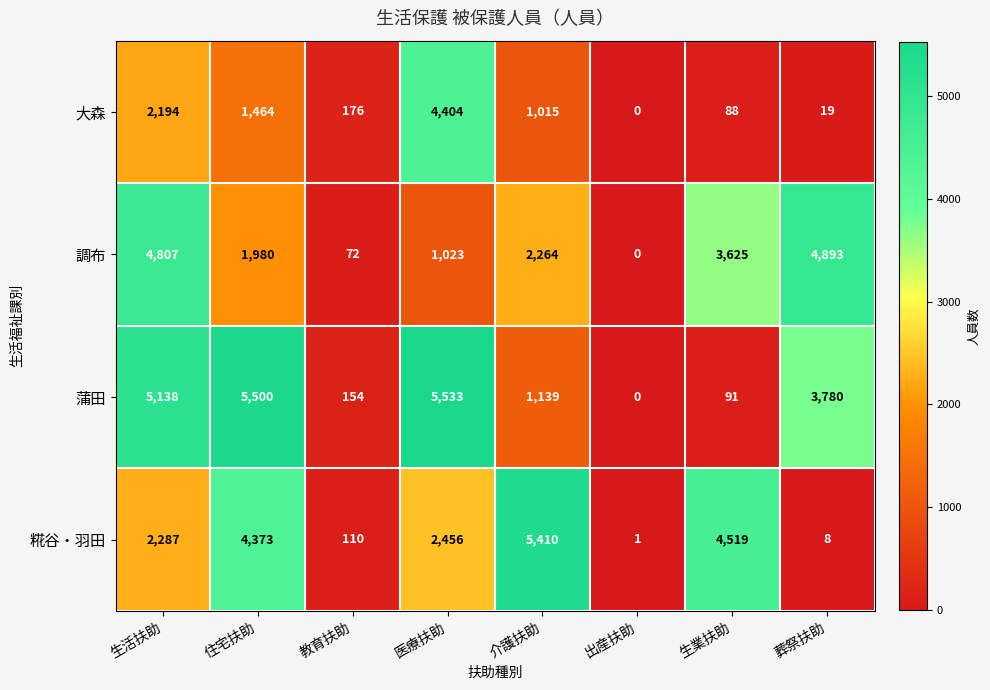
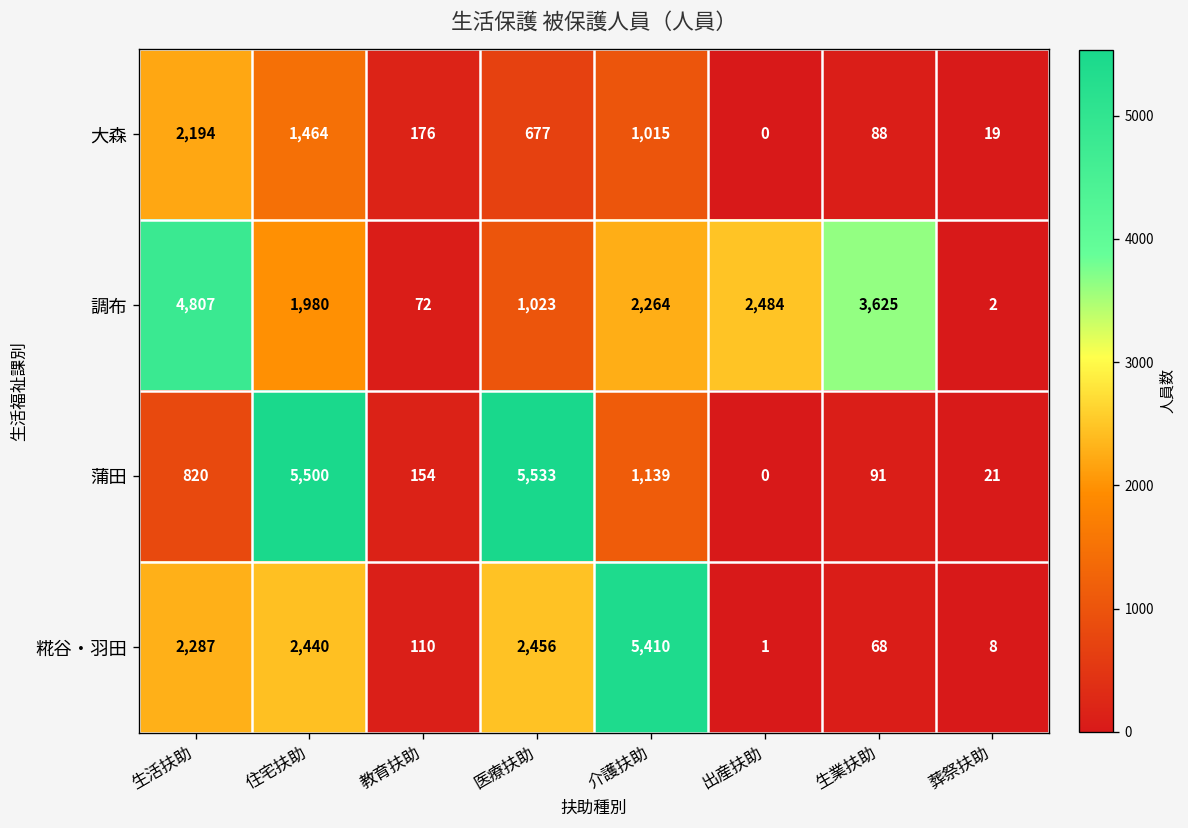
大森, 医療扶助: 4,404 -> 677
調布, 出産扶助: 0 -> 2,484
調布, 葬祭扶助: 4,893 -> 2
蒲田, 生活扶助: 5,138 -> 820
蒲田, 葬祭扶助: 3,780 -> 21
糀谷・羽田, 住宅扶助: 4,373 -> 2,440
糀谷・羽田, 生業扶助: 4,519 -> 68
